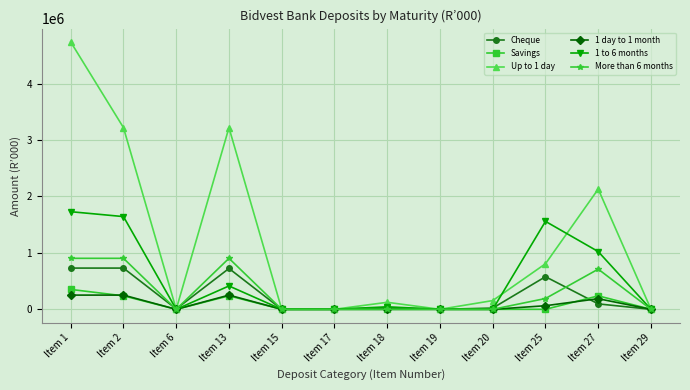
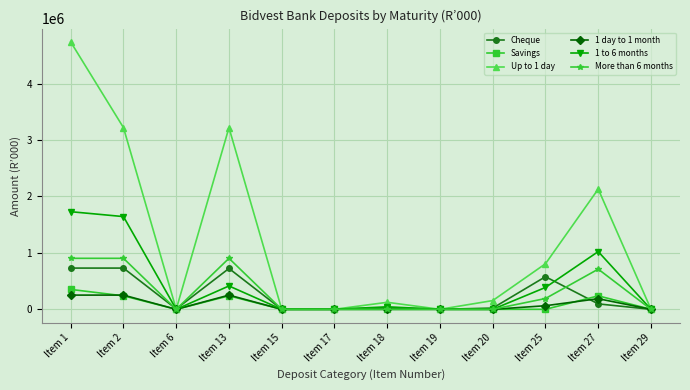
1 to 6 months, Item 25: 1600000 -> 400000
